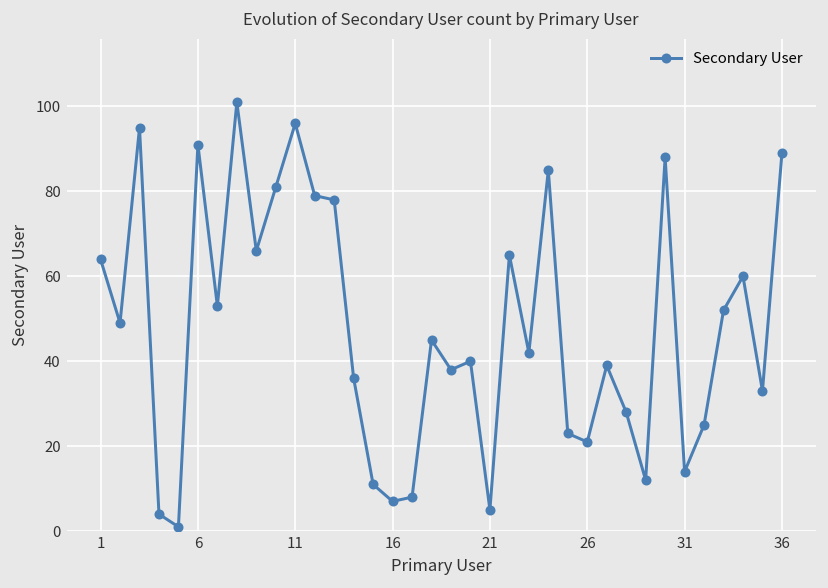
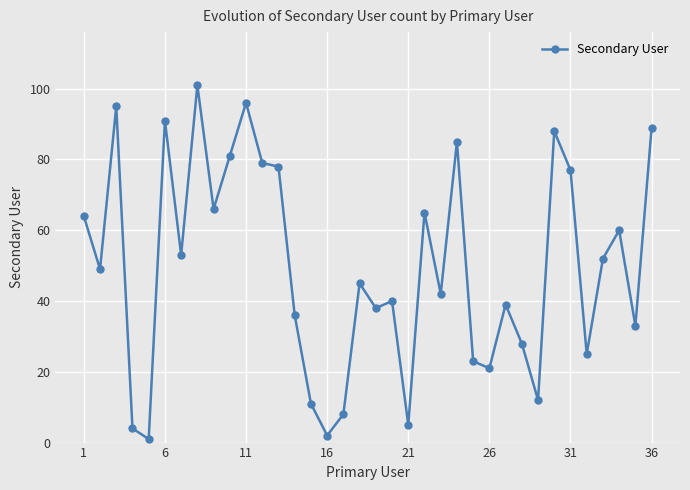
16: 7 -> 2
31: 14 -> 77
